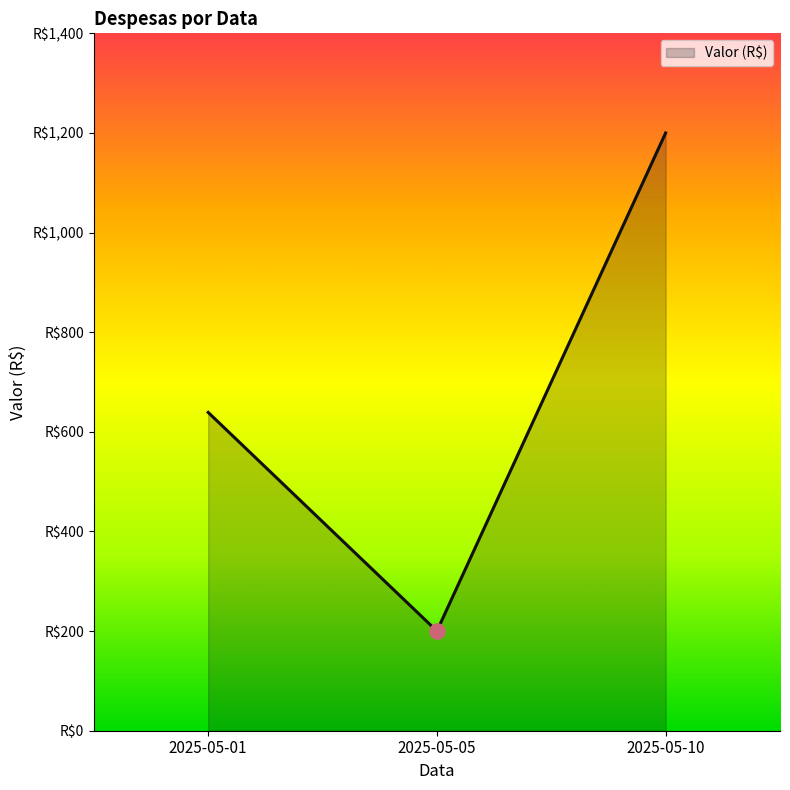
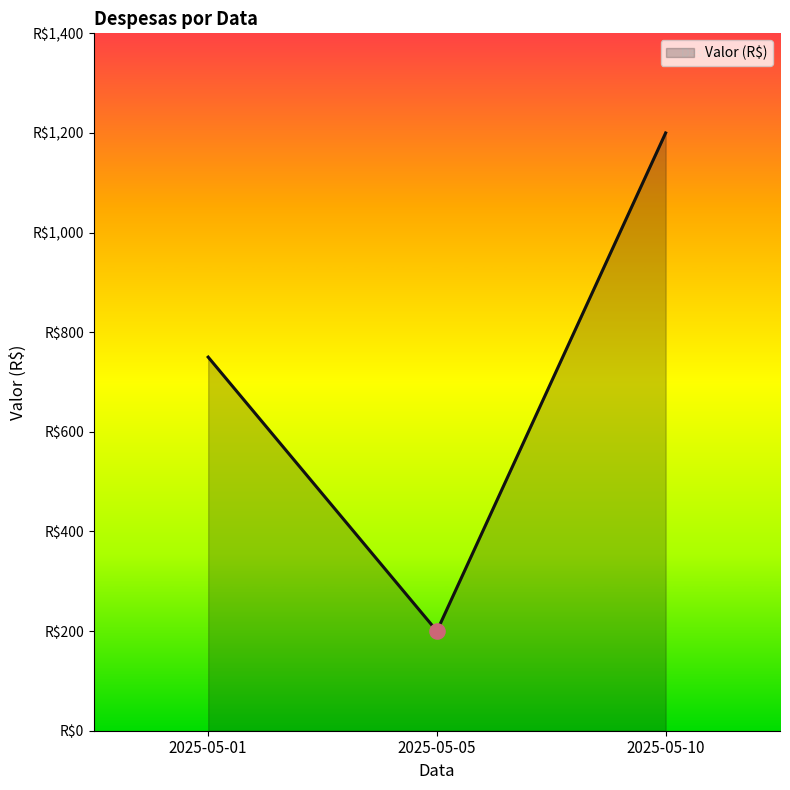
Valor (R$), 2025-05-01: R$640 -> R$750
